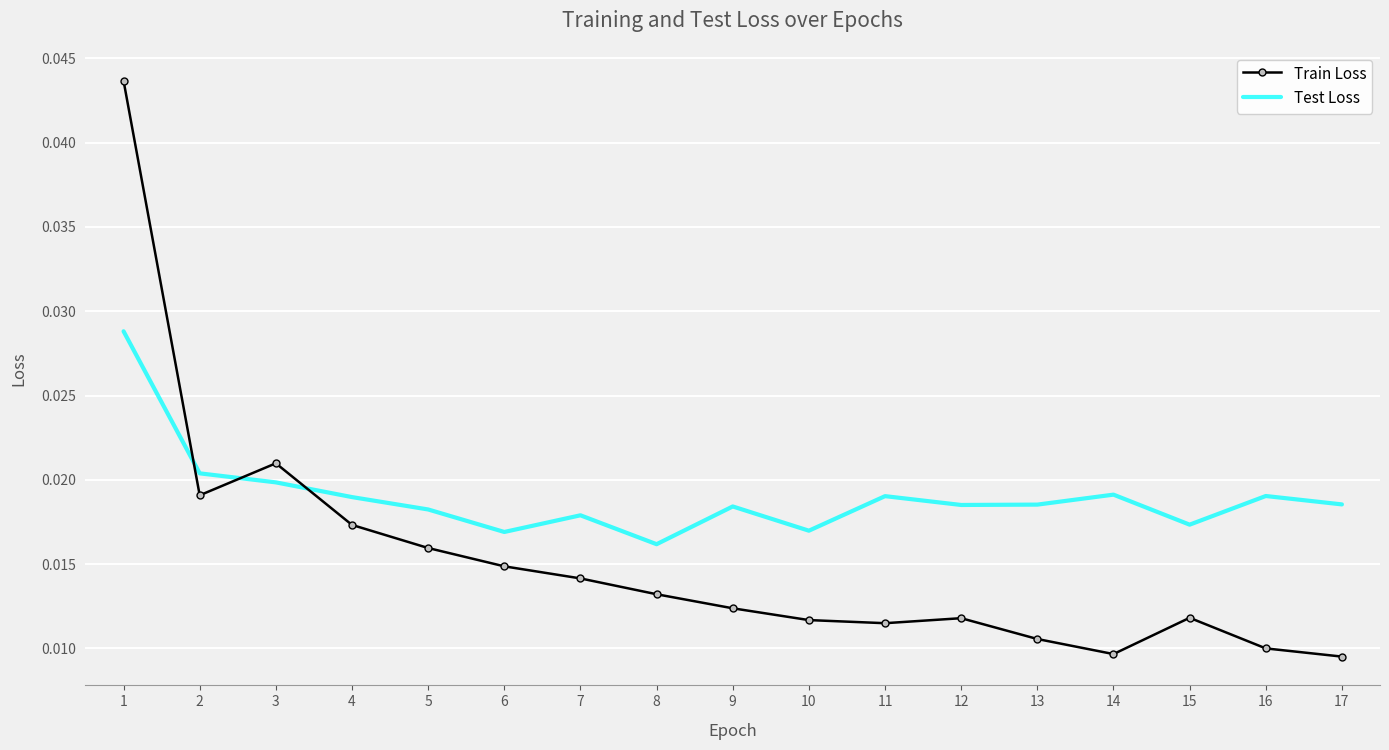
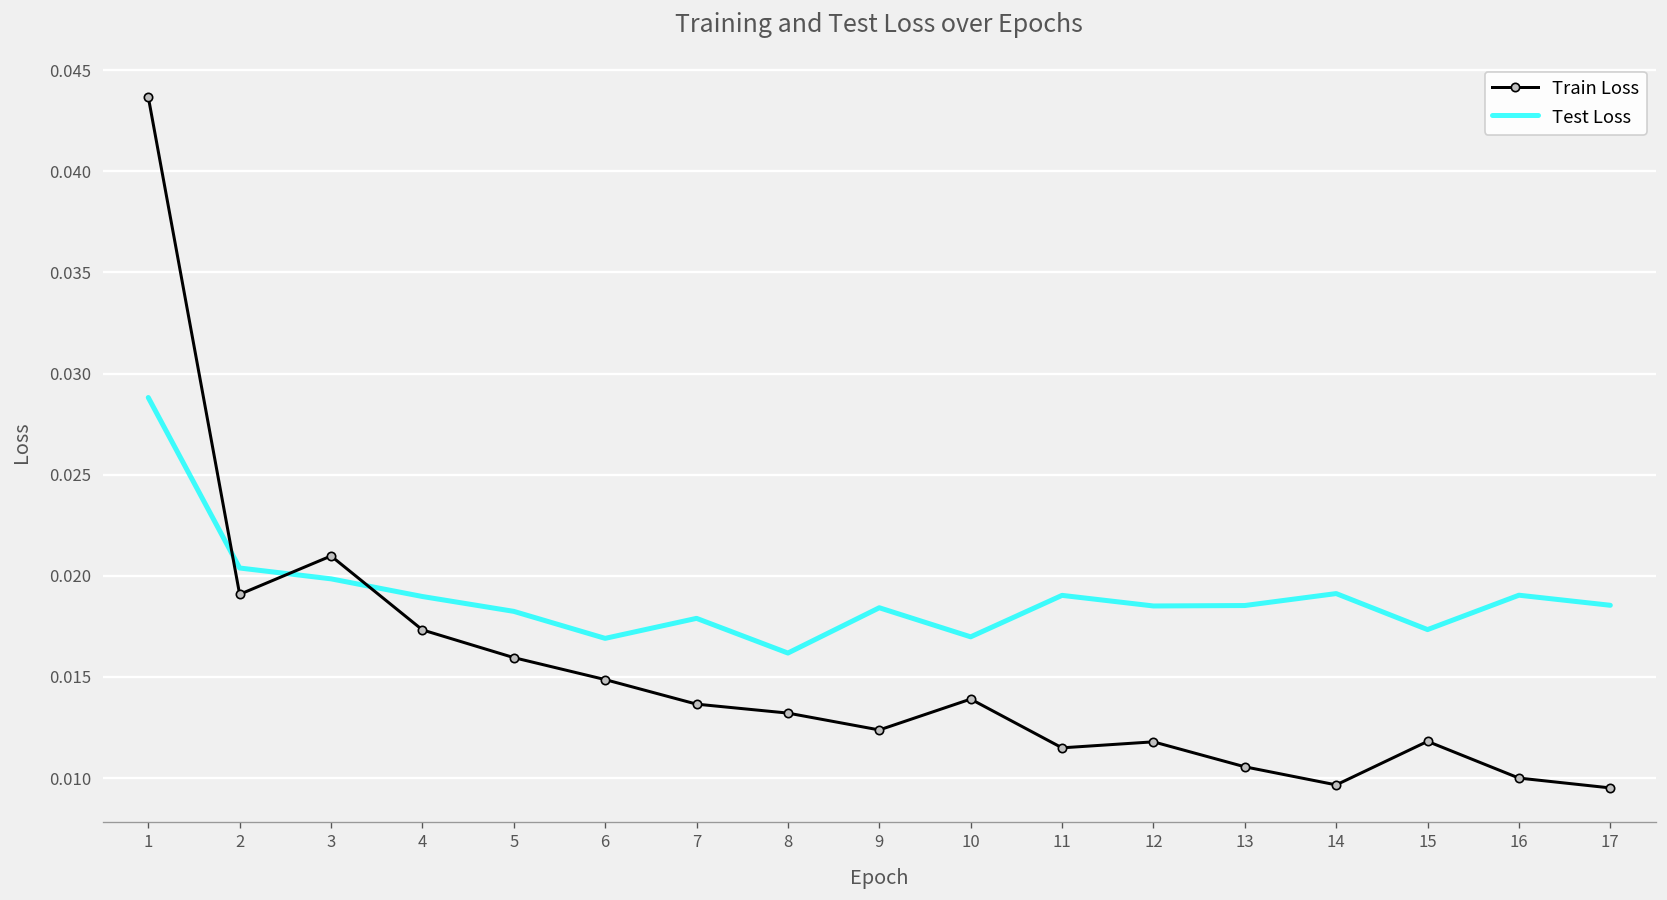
Train Loss, 7: 0.0142 -> 0.0137
Train Loss, 10: 0.0117 -> 0.0139
